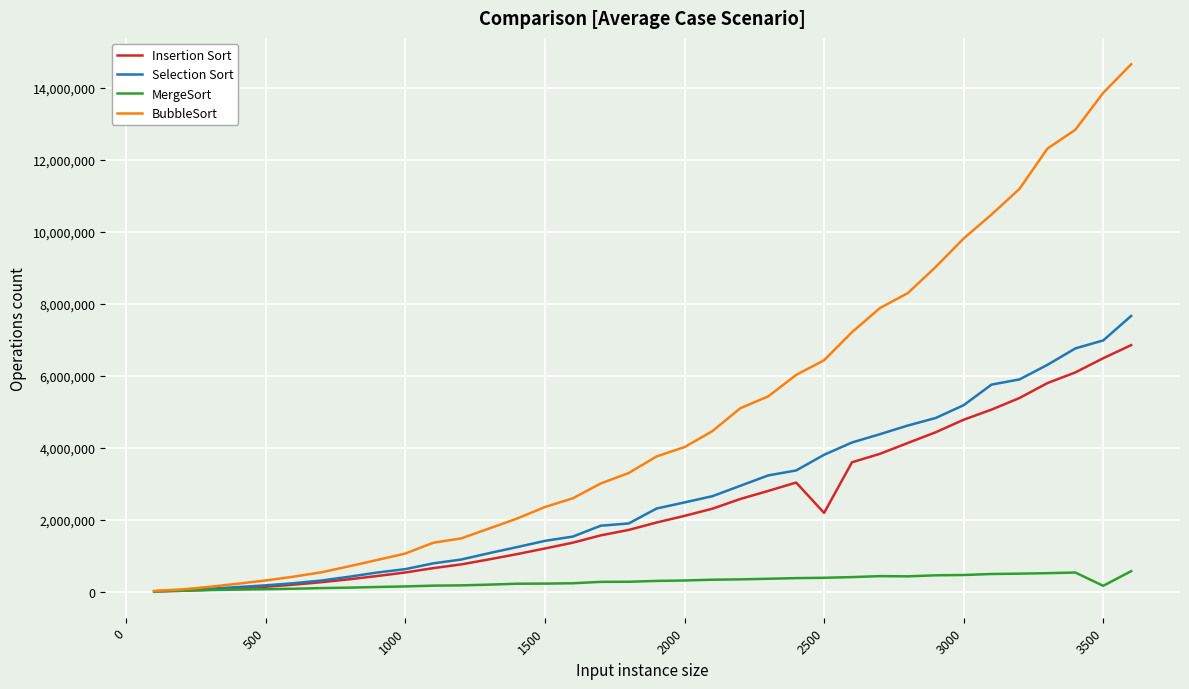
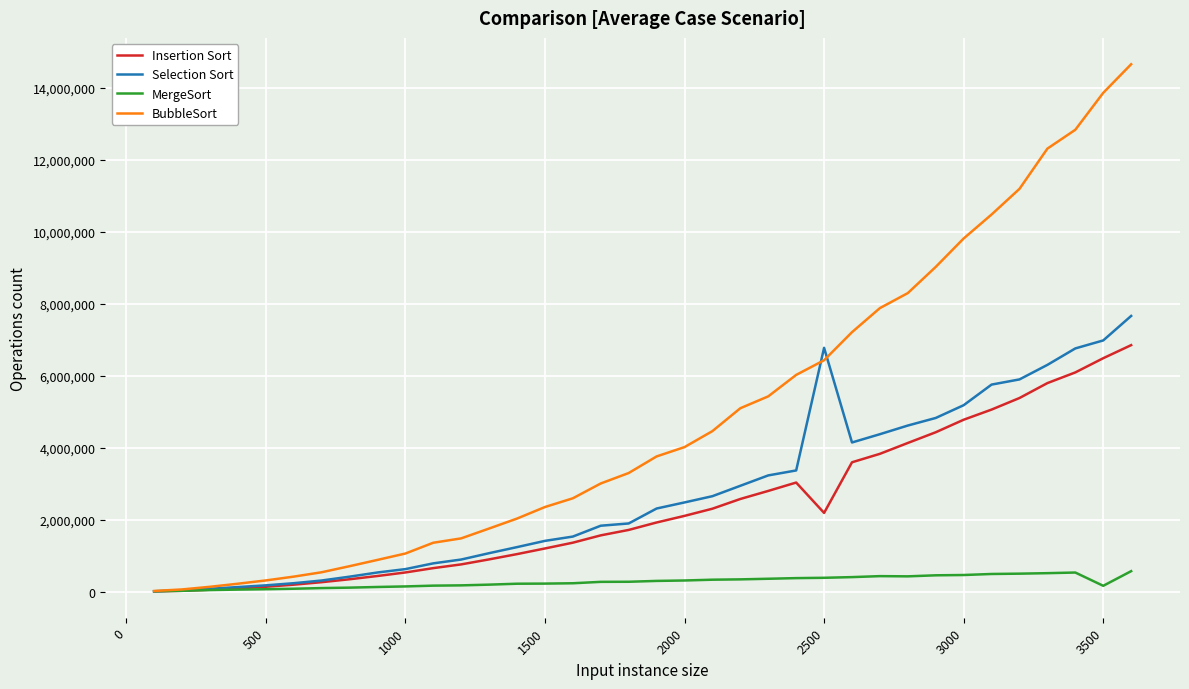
Selection Sort, 2500: 3,800,000 -> 6,800,000
